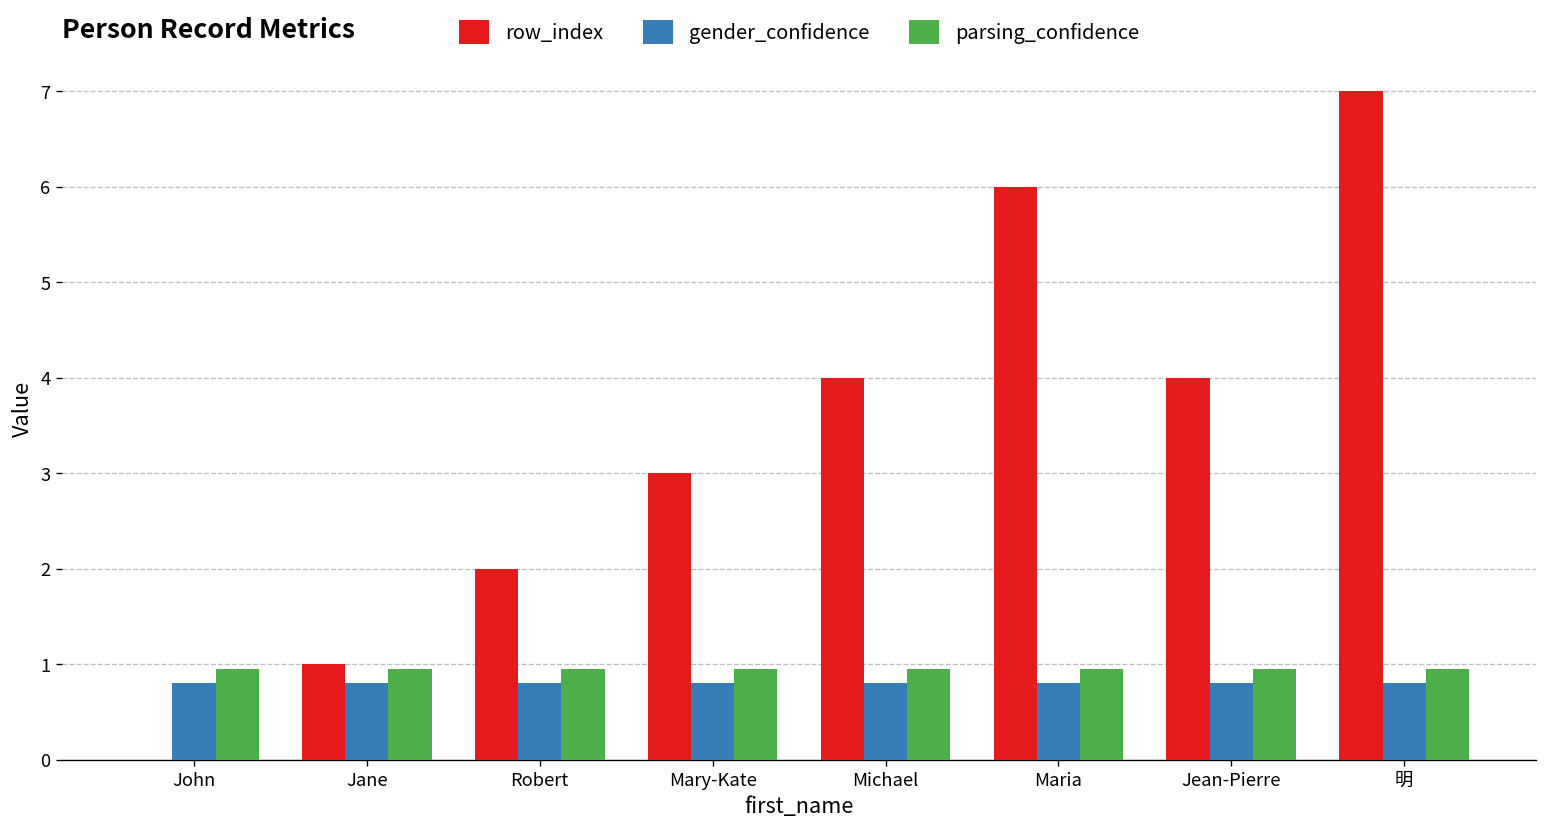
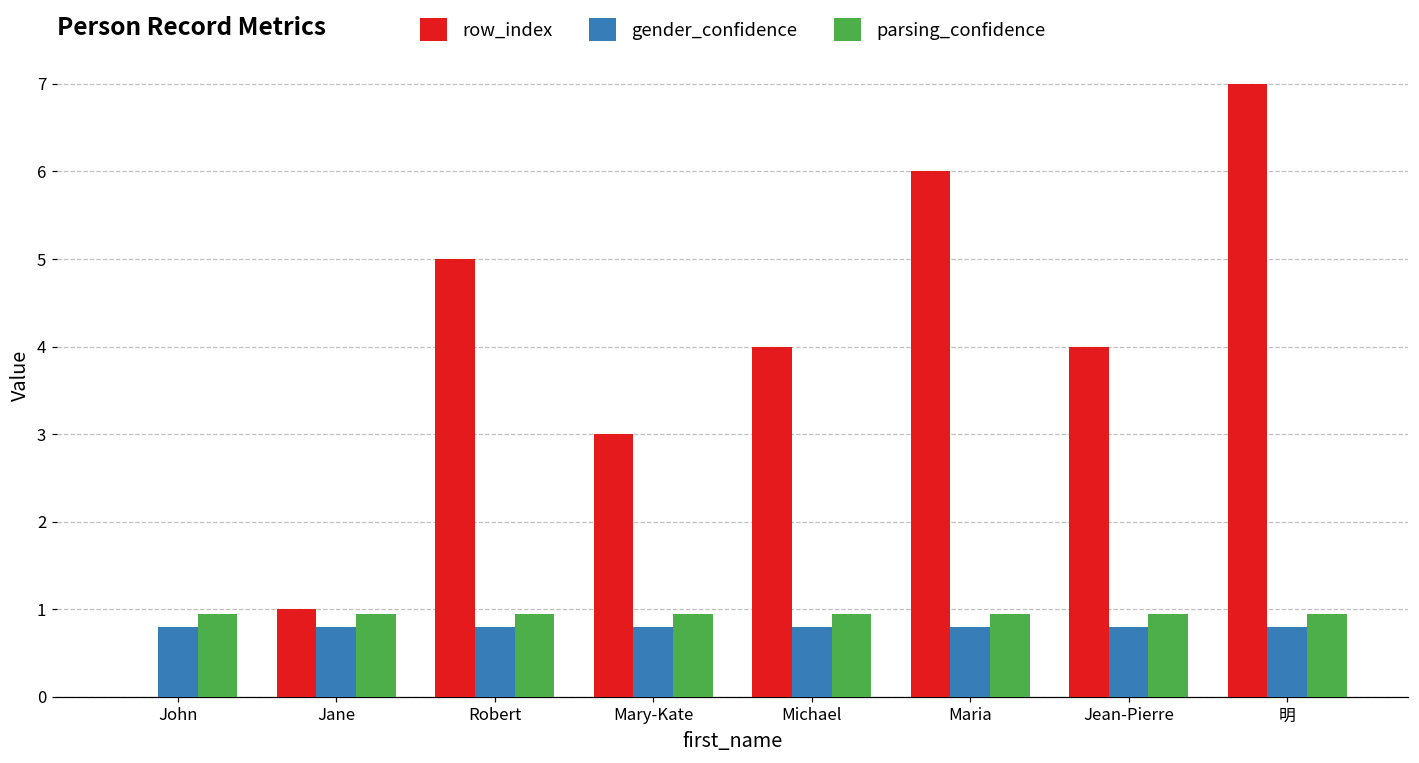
row_index, Robert: 2 -> 5
